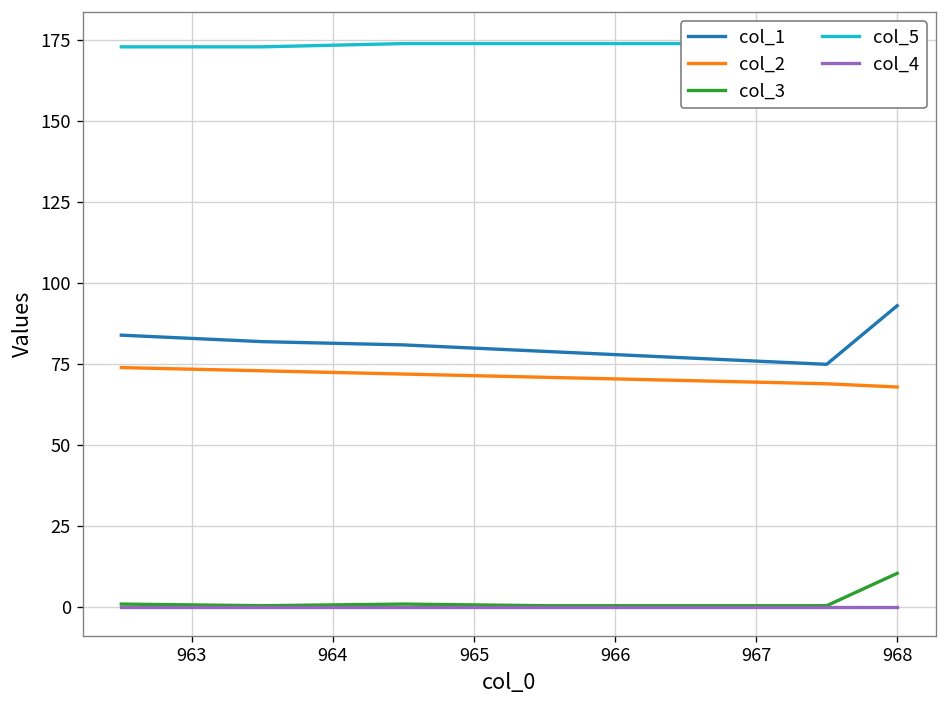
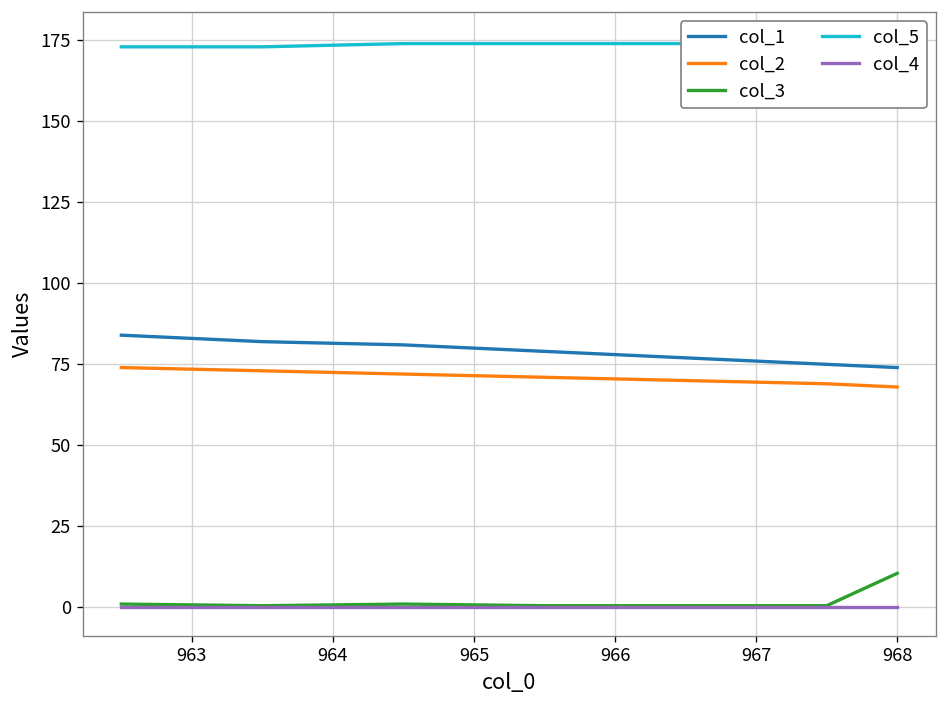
col_1, 968: 93 -> 74
